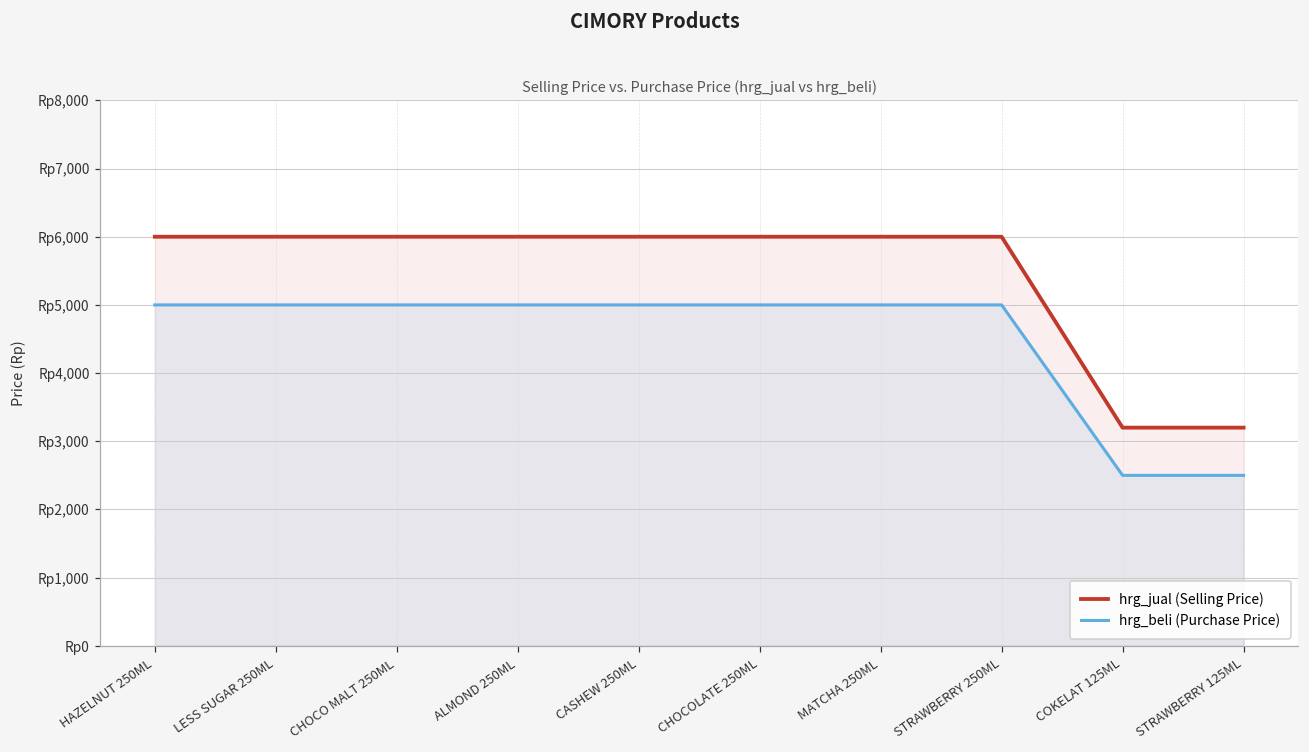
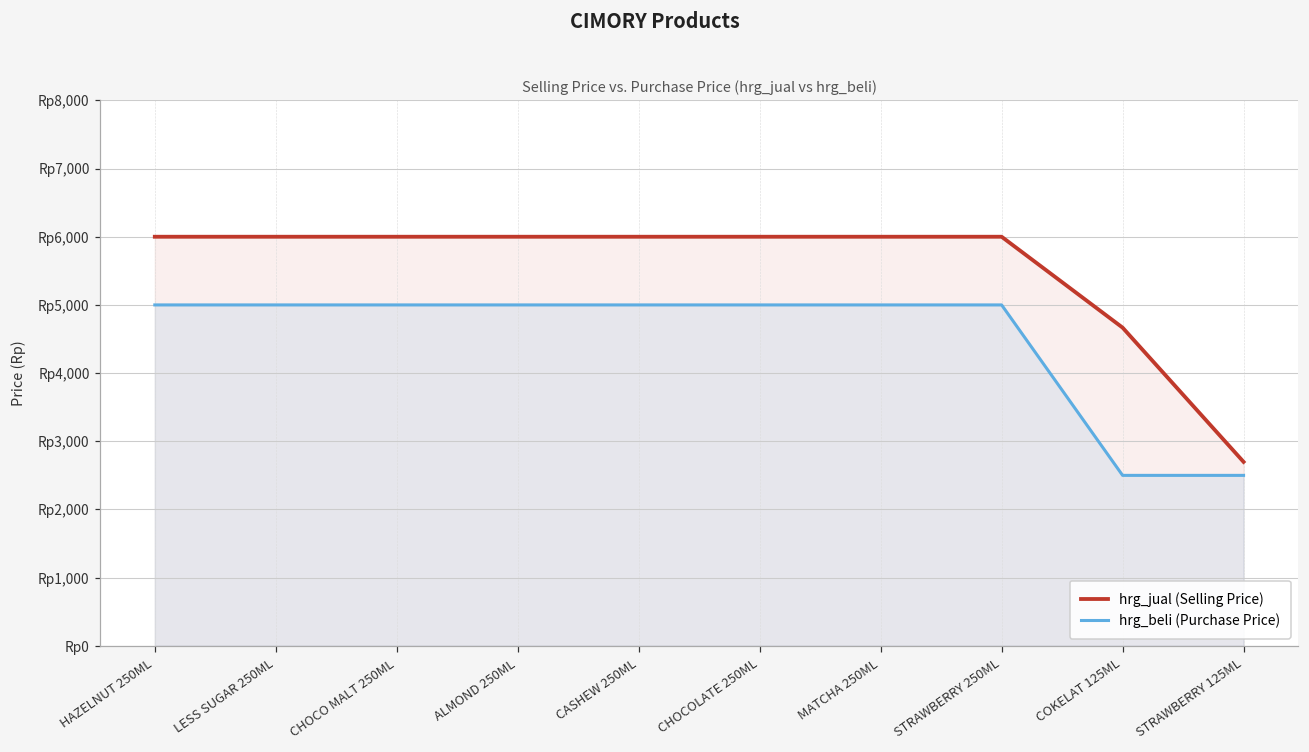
hrg_jual (Selling Price), COKELAT 125ML: Rp3,200 -> Rp4,700
hrg_jual (Selling Price), STRAWBERRY 125ML: Rp3,200 -> Rp2,700
